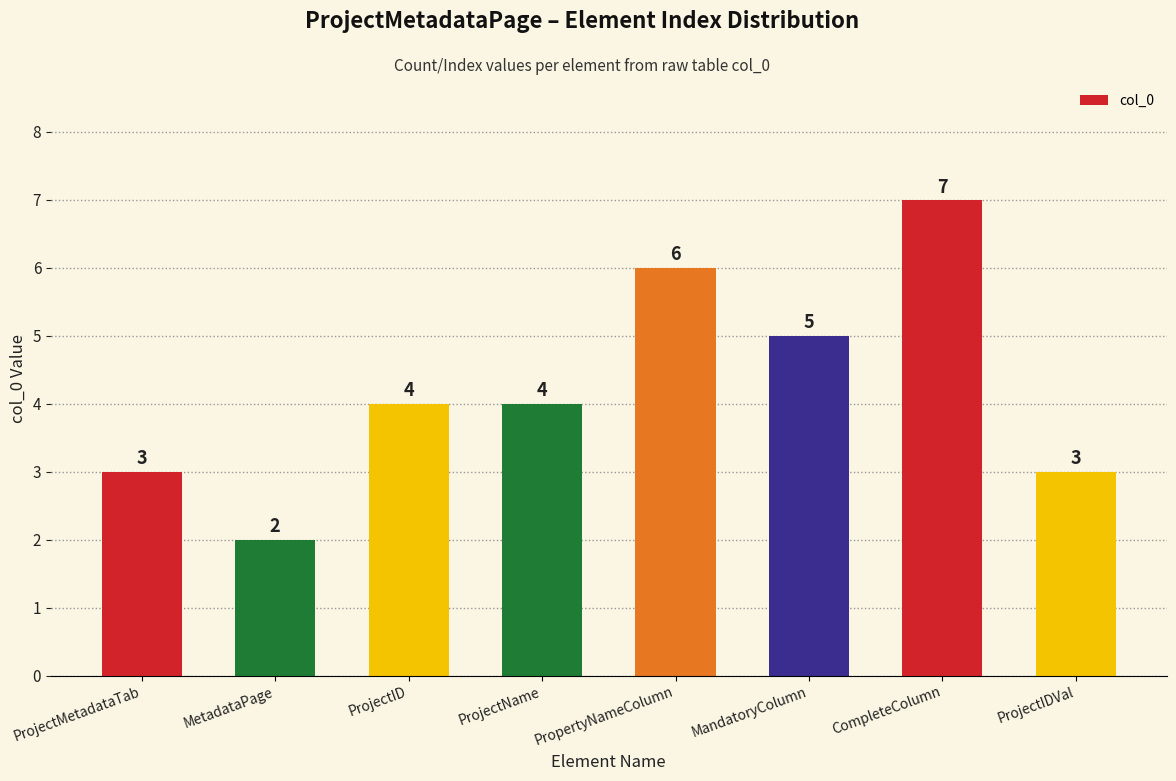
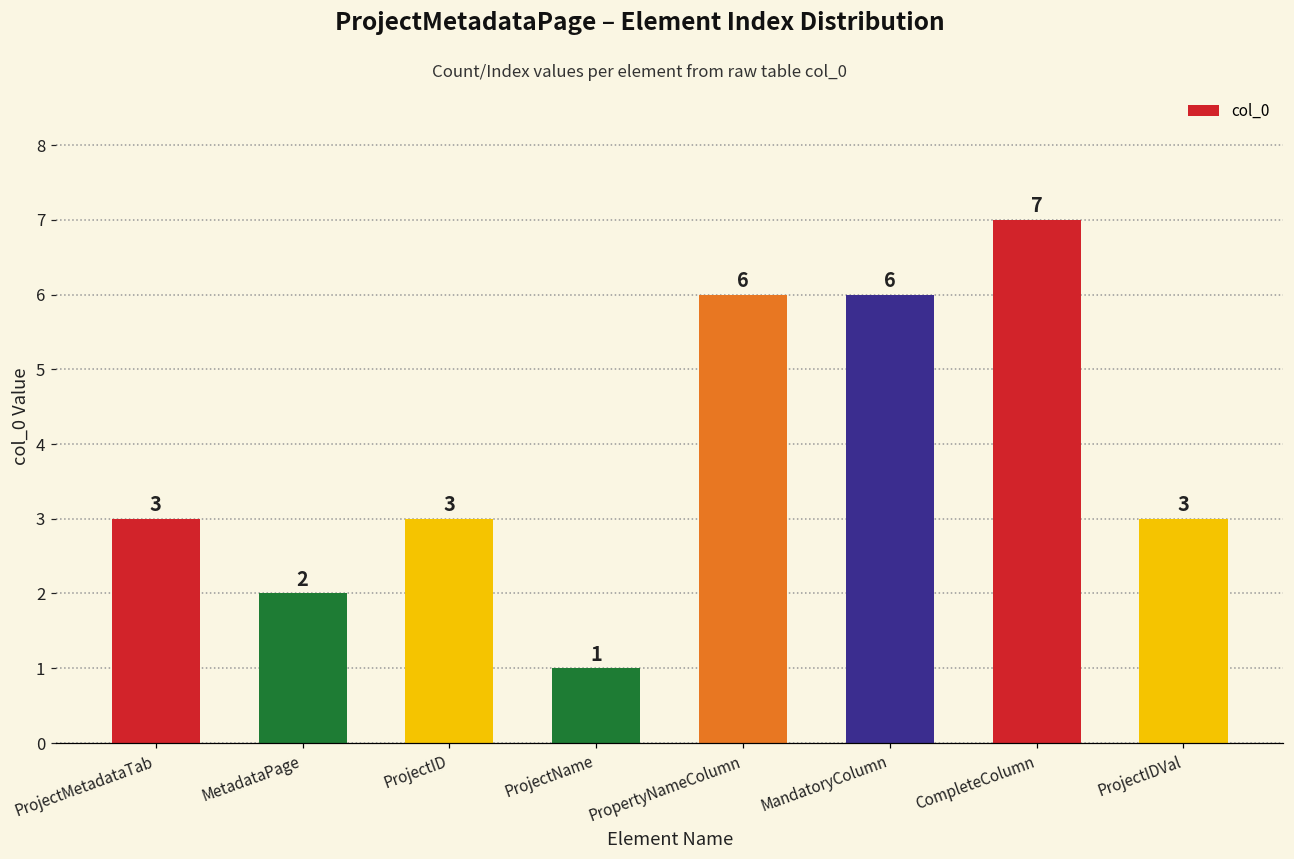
ProjectID: 4 -> 3
ProjectName: 4 -> 1
MandatoryColumn: 5 -> 6
